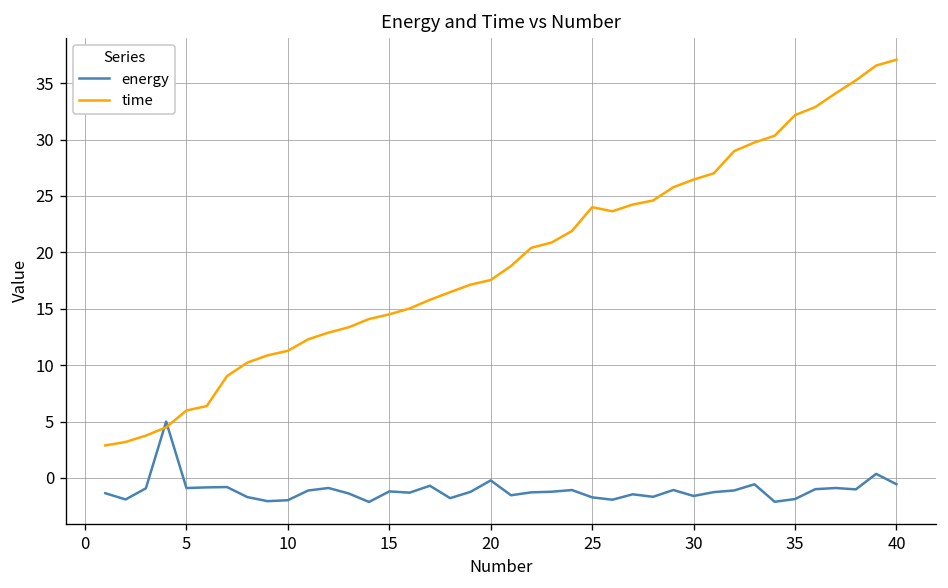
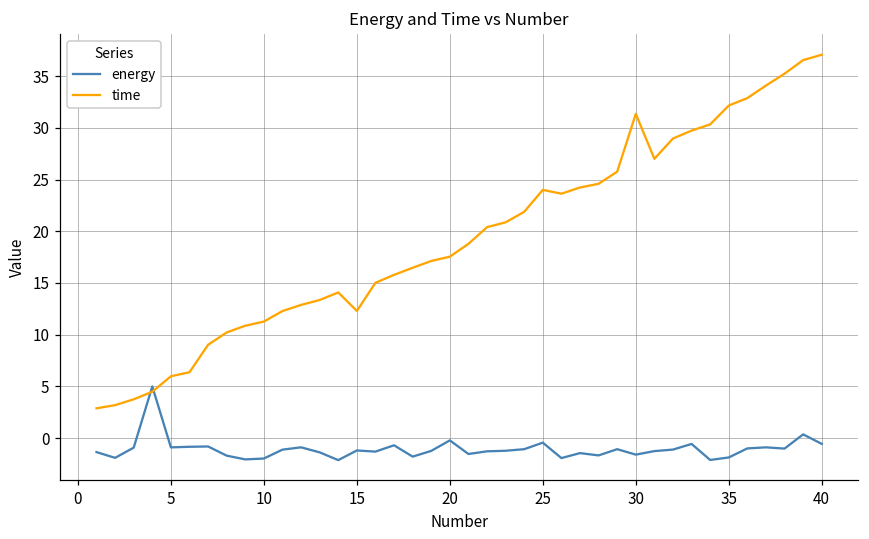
time, 15: 15 -> 12
energy, 25: -2 -> 0
time, 30: 26 -> 31
